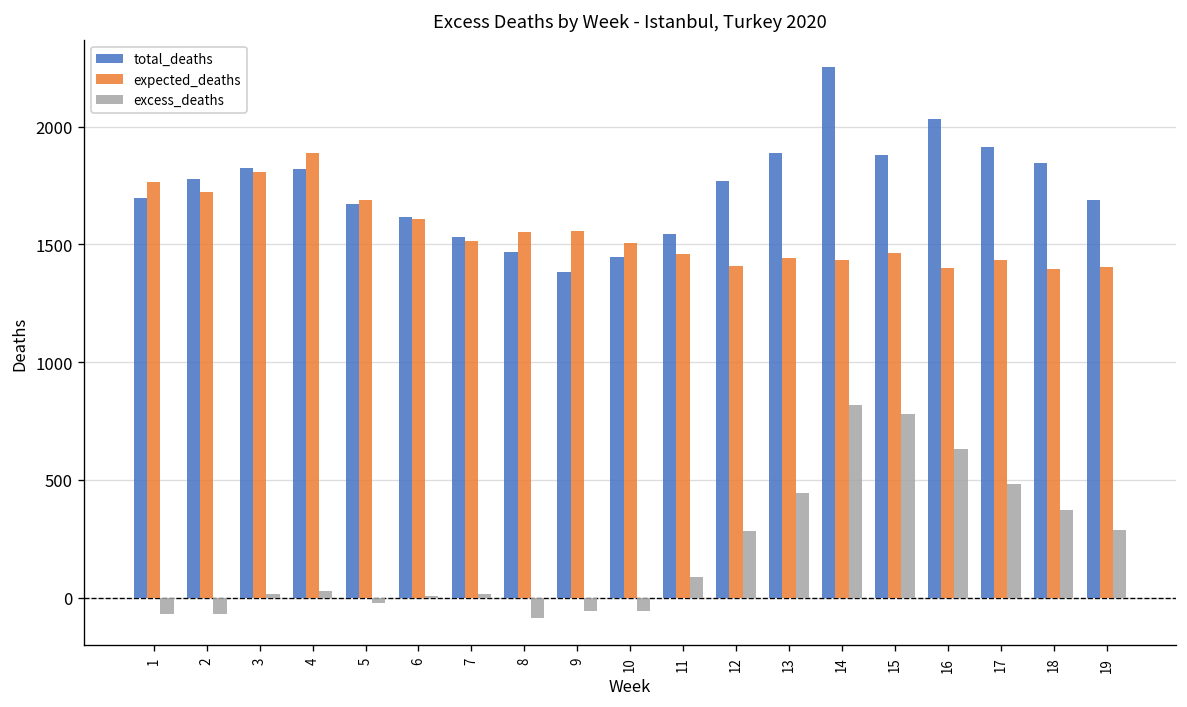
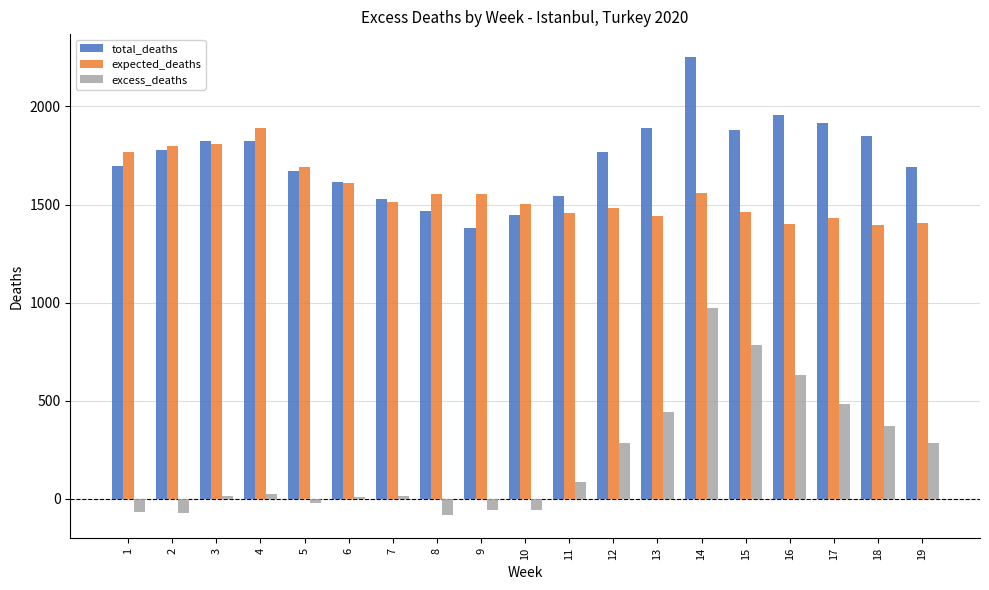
expected_deaths, 2: 1720 -> 1800
expected_deaths, 12: 1410 -> 1490
expected_deaths, 14: 1430 -> 1560
excess_deaths, 14: 820 -> 970
total_deaths, 16: 2030 -> 1960
